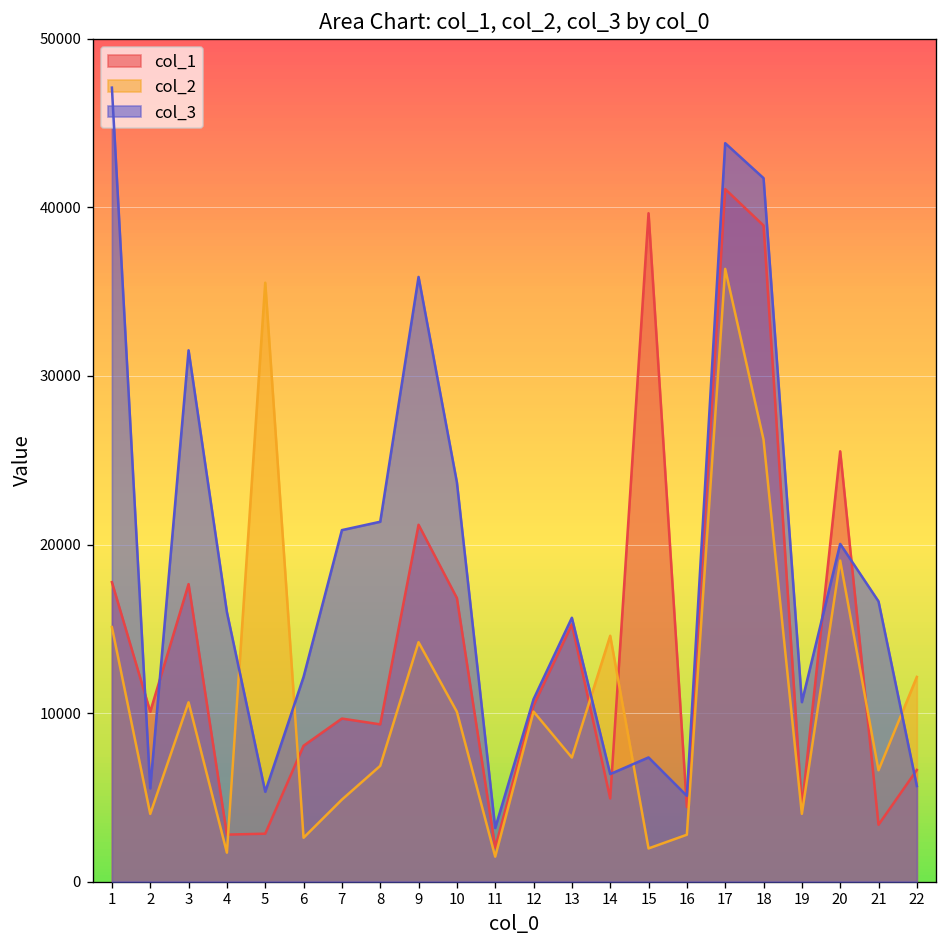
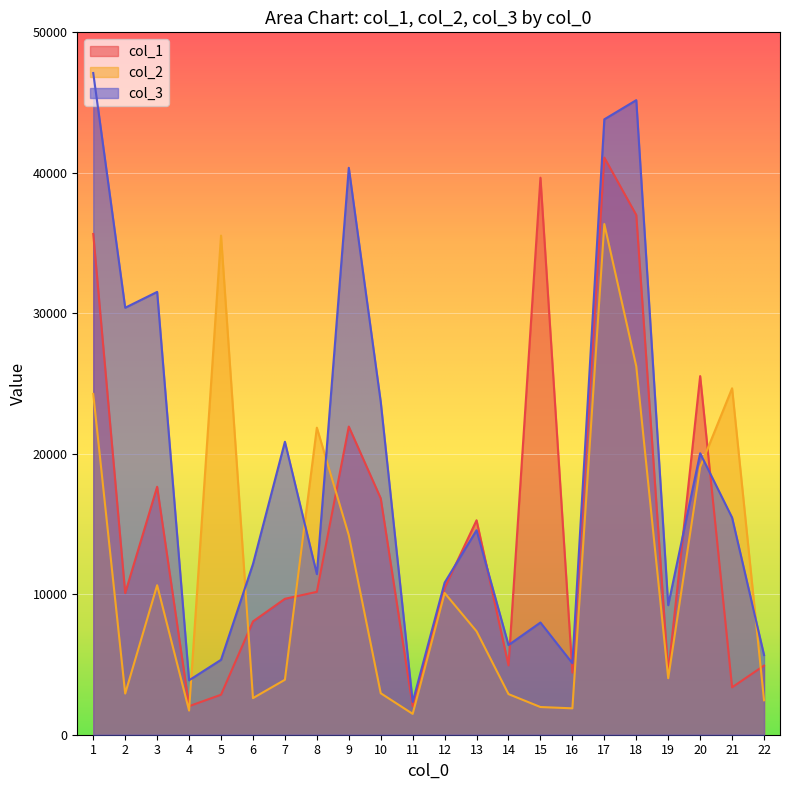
col_1, 1: 17800 -> 35600
col_2, 1: 15100 -> 24300
col_2, 2: 4000 -> 2900
col_3, 2: 5500 -> 30400
col_1, 4: 2800 -> 2000
col_3, 4: 16000 -> 3900
col_2, 7: 4900 -> 3900
col_1, 8: 9300 -> 10200
col_2, 8: 6900 -> 21900
col_3, 8: 21400 -> 11400
col_1, 9: 21200 -> 21900
col_3, 9: 35900 -> 40400
col_2, 10: 10100 -> 3000
col_3, 11: 3200 -> 2300
col_3, 13: 15700 -> 14600
col_2, 14: 14600 -> 2900
col_3, 15: 7400 -> 8000
col_2, 16: 2800 -> 1900
col_1, 18: 38900 -> 37000
col_3, 18: 41700 -> 45200
col_3, 19: 10600 -> 9200
col_2, 21: 6600 -> 24700
col_3, 21: 16600 -> 15500
col_1, 22: 6600 -> 4900
col_2, 22: 12100 -> 2500
